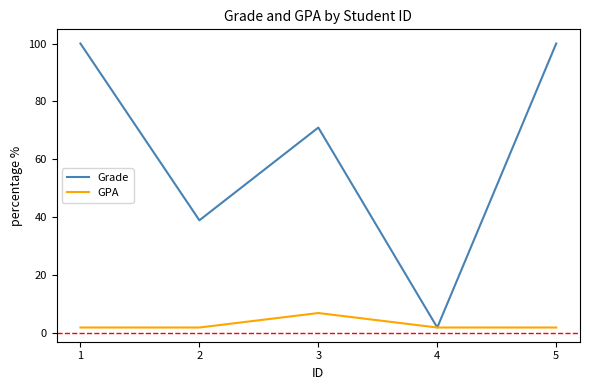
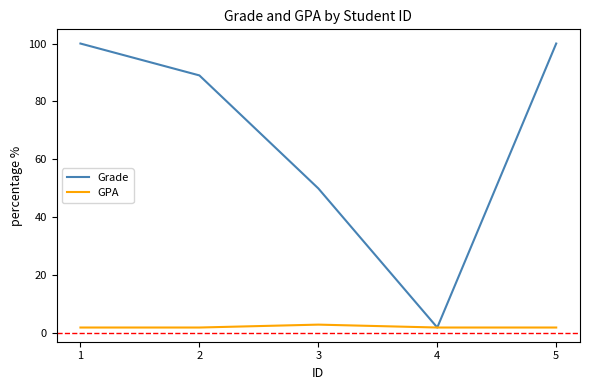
Grade, 2: 39 -> 89
Grade, 3: 71 -> 50
GPA, 3: 7 -> 3
